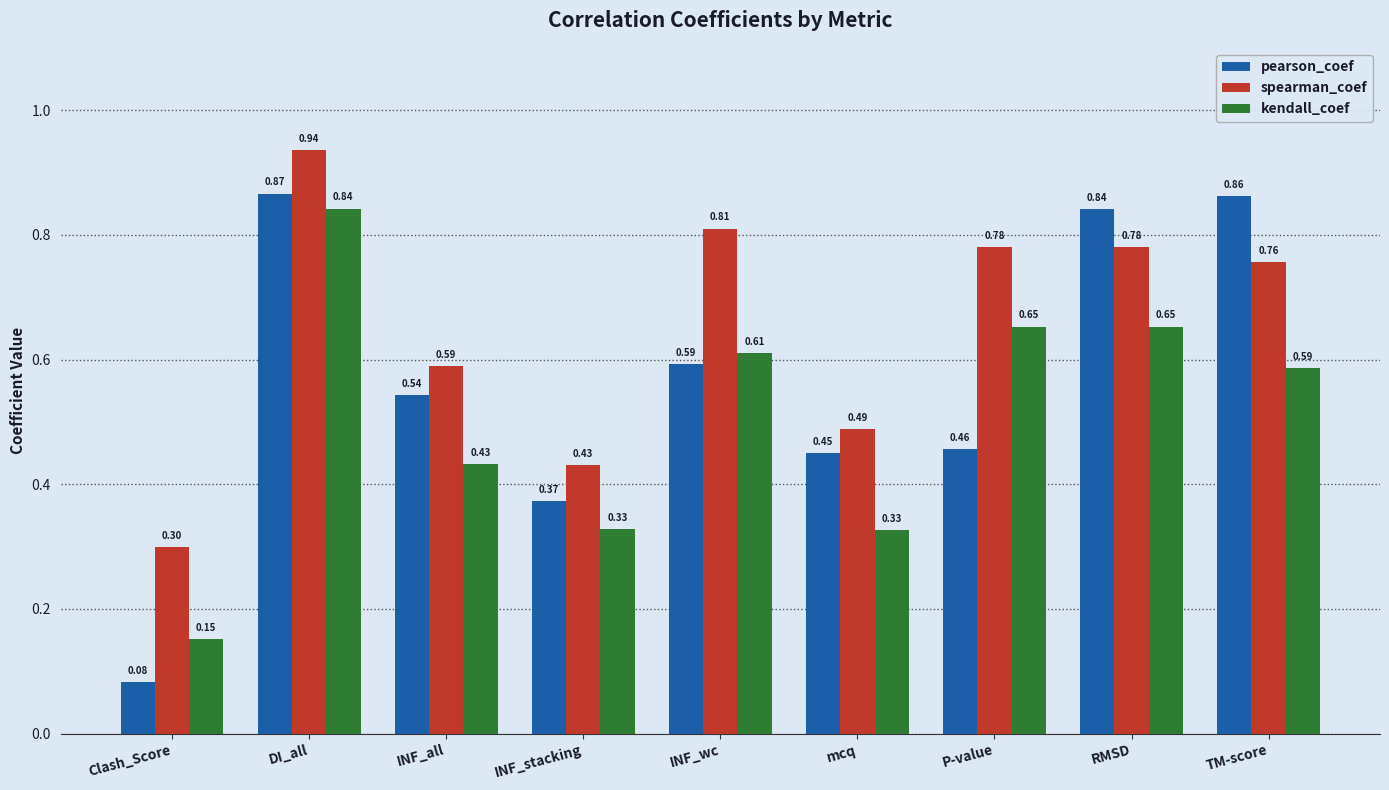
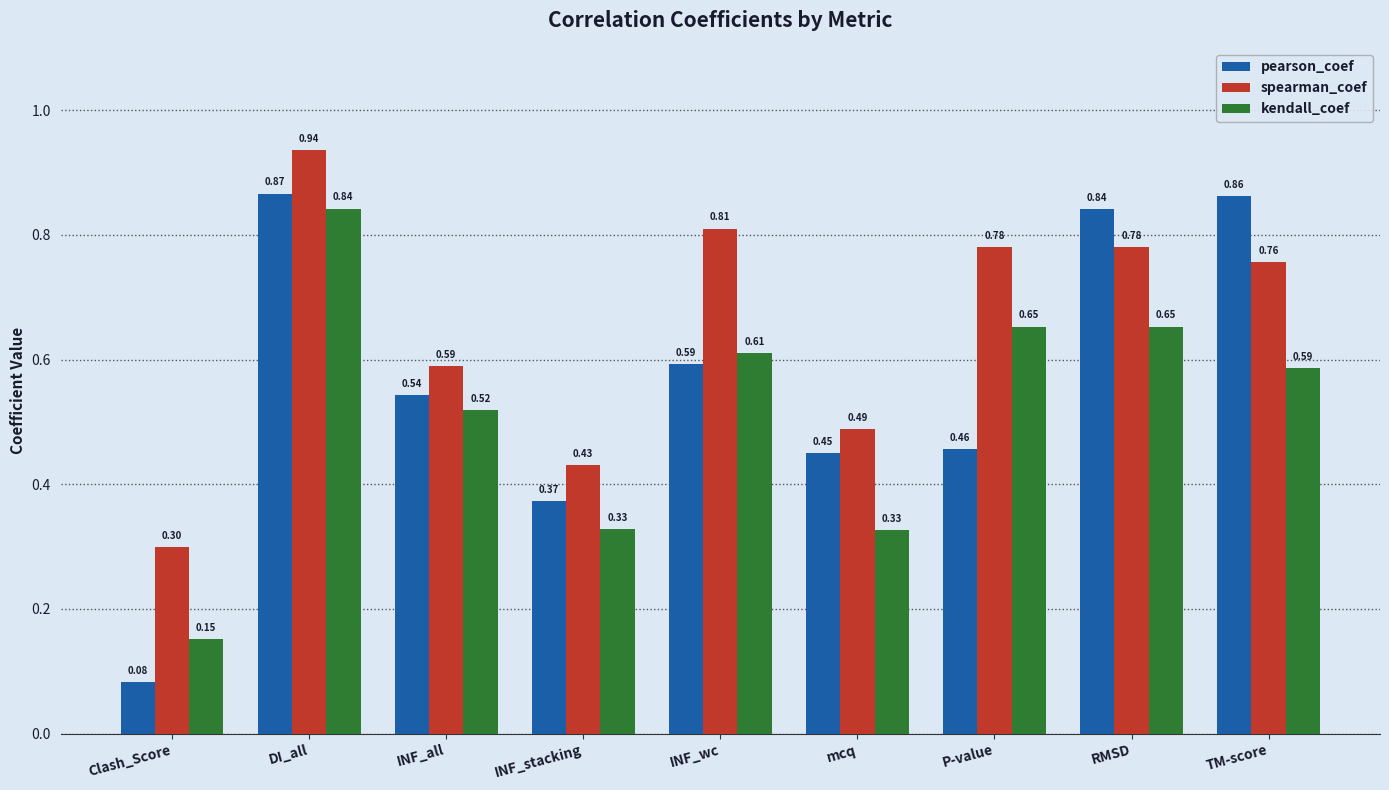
kendall_coef, INF_all: 0.43 -> 0.52
